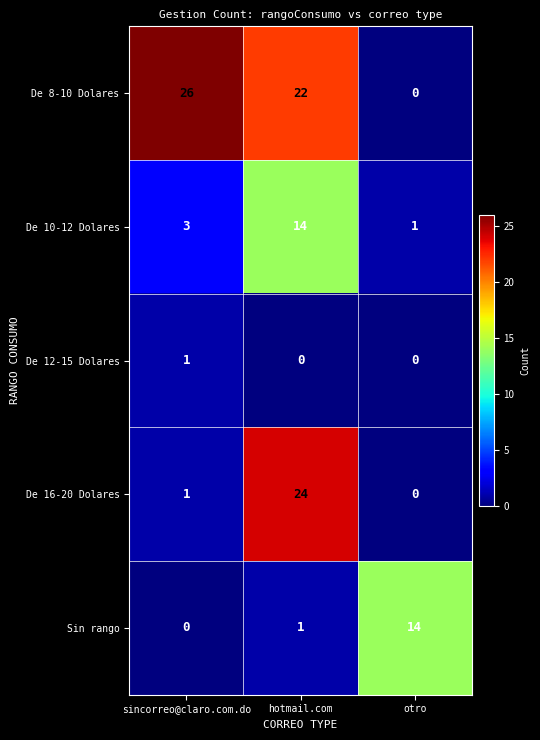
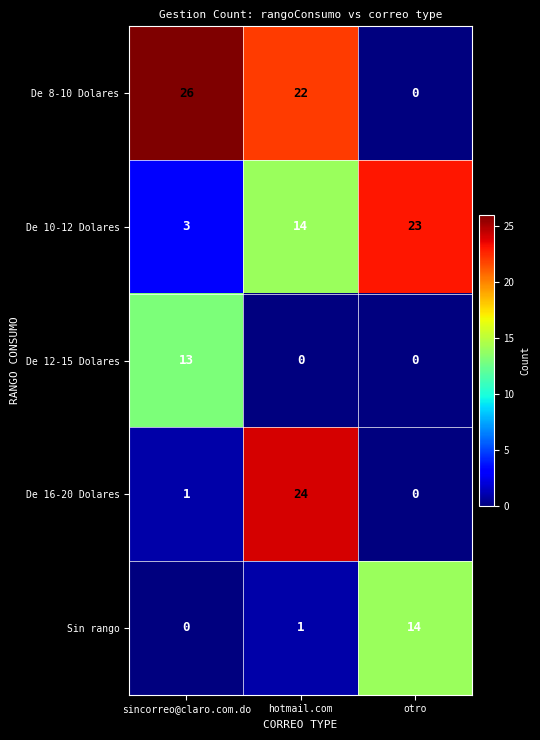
De 10-12 Dolares, otro: 1 -> 23
De 12-15 Dolares, sincorreo@claro.com.do: 1 -> 13
